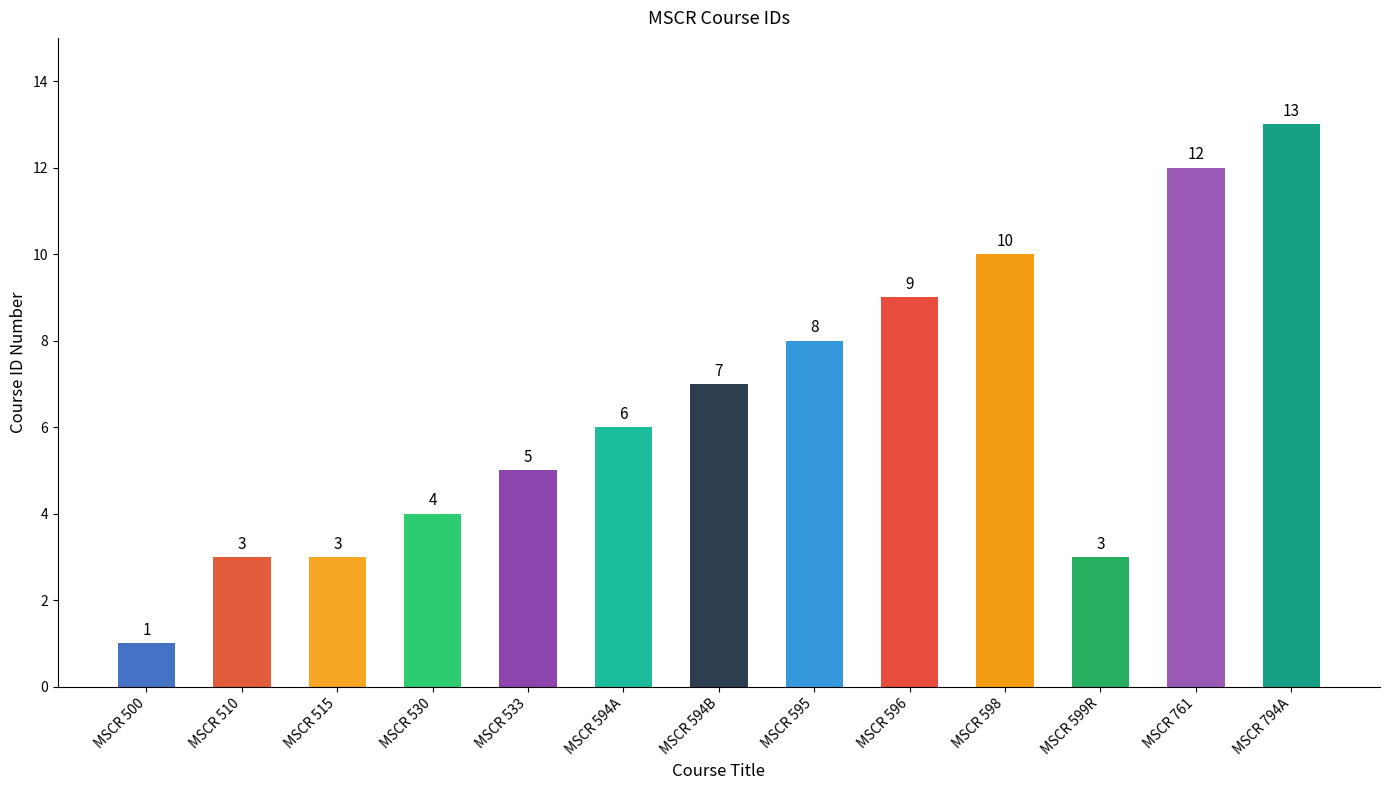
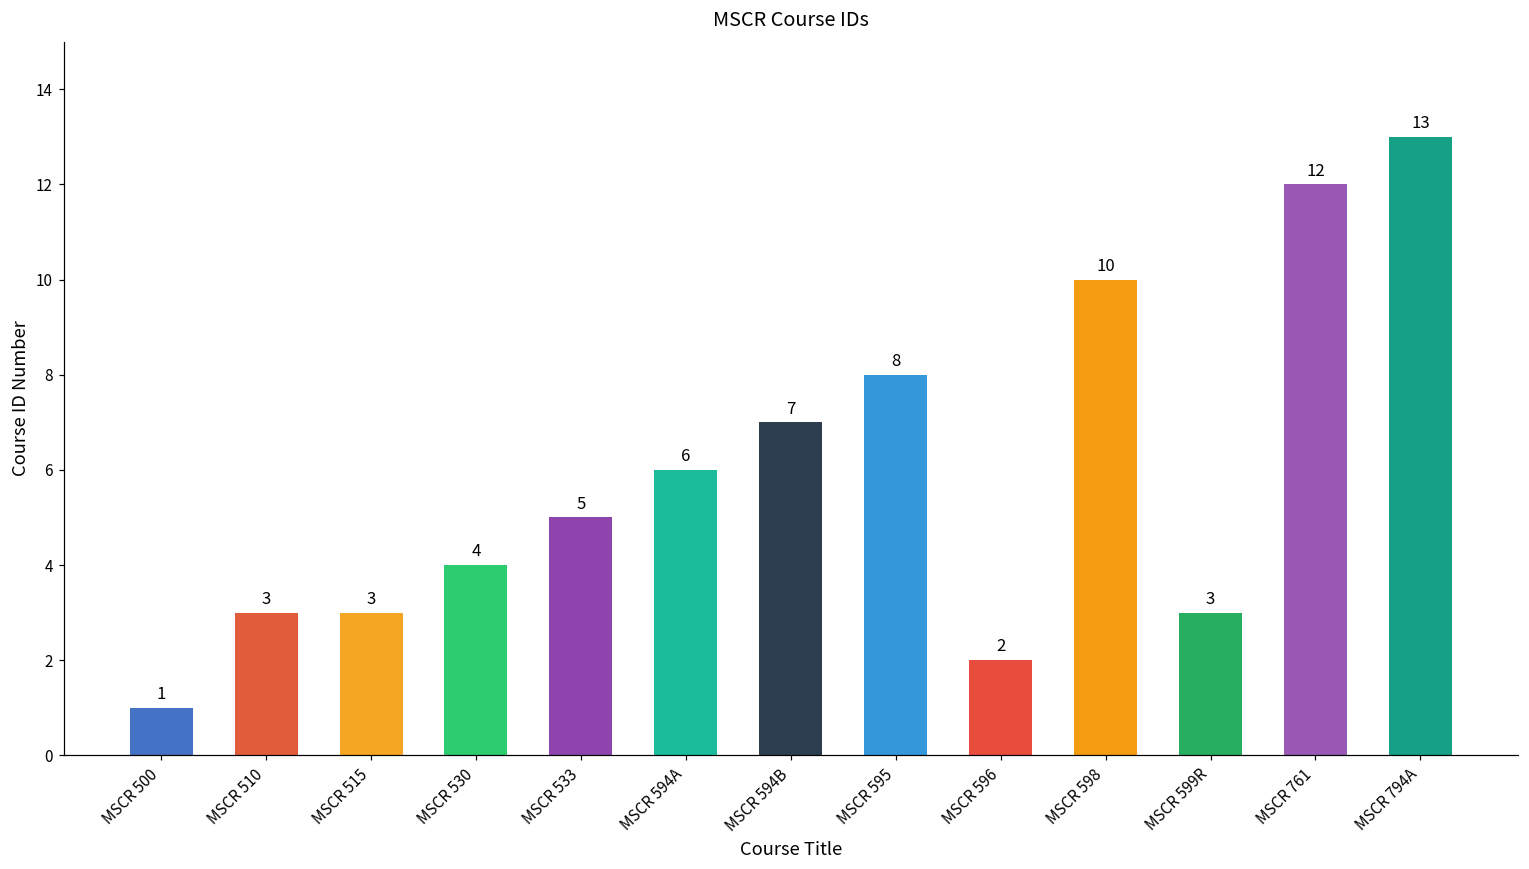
MSCR 596: 9 -> 2
